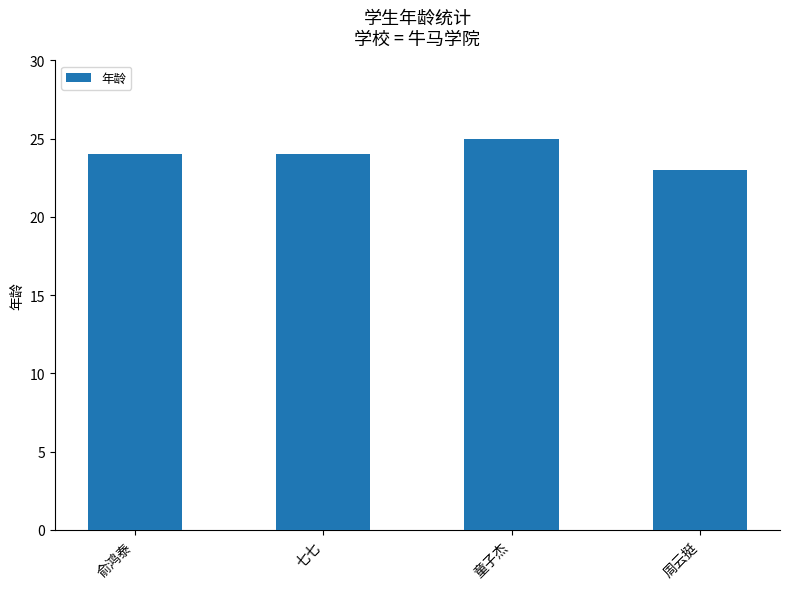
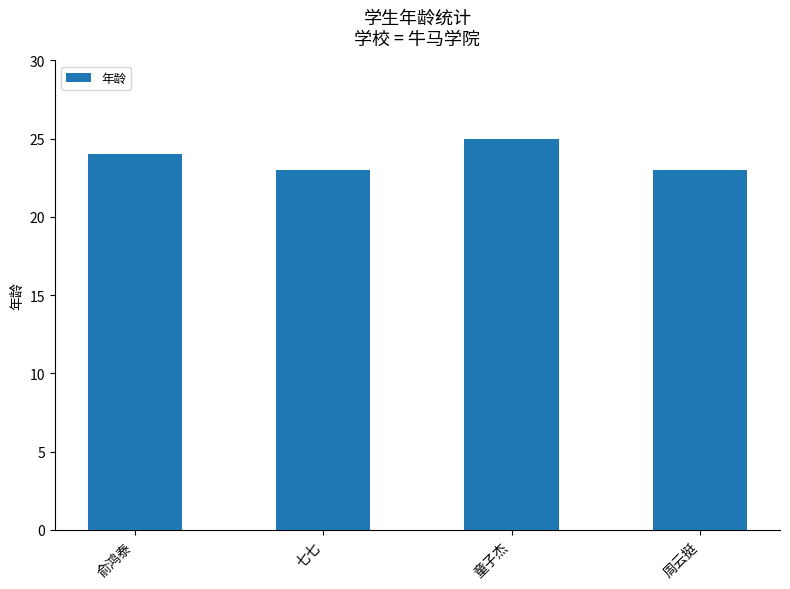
七七: 24 -> 23
